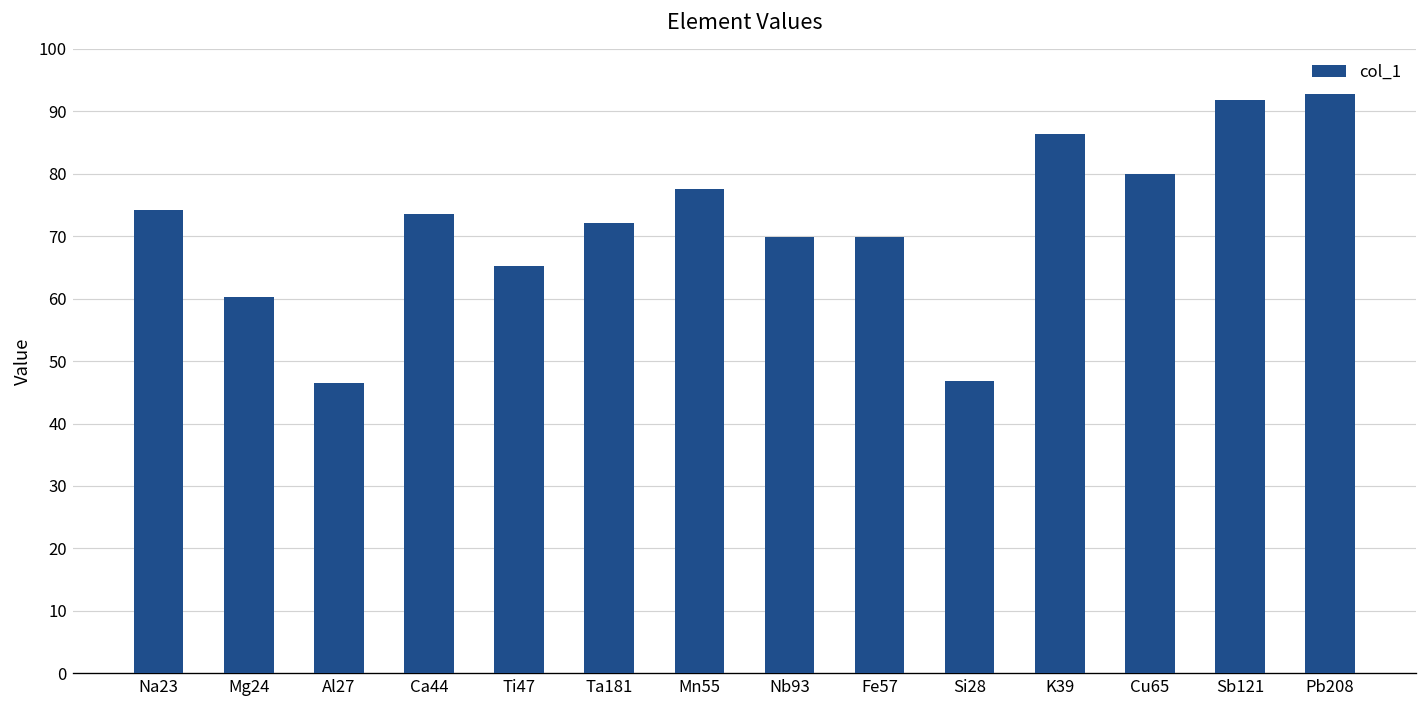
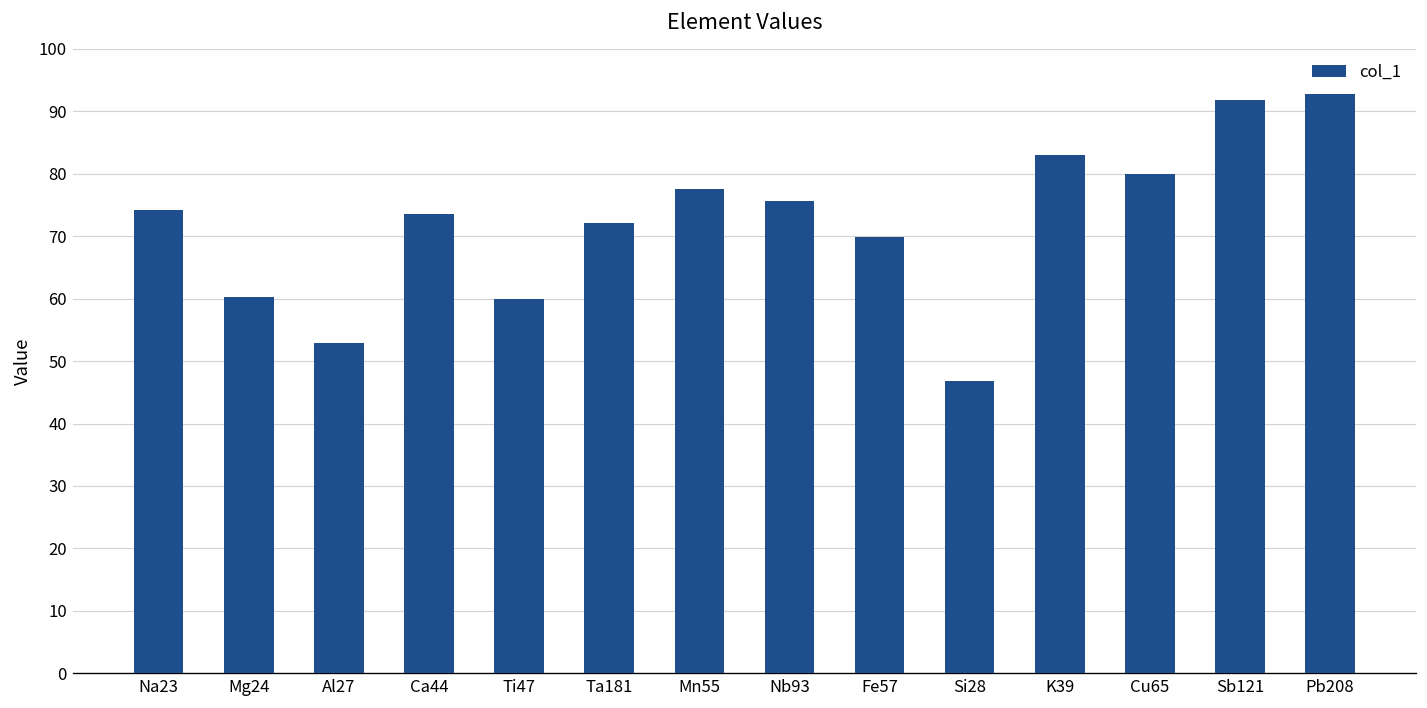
Al27: 46 -> 53
Ti47: 65 -> 60
Nb93: 70 -> 76
K39: 86 -> 83
